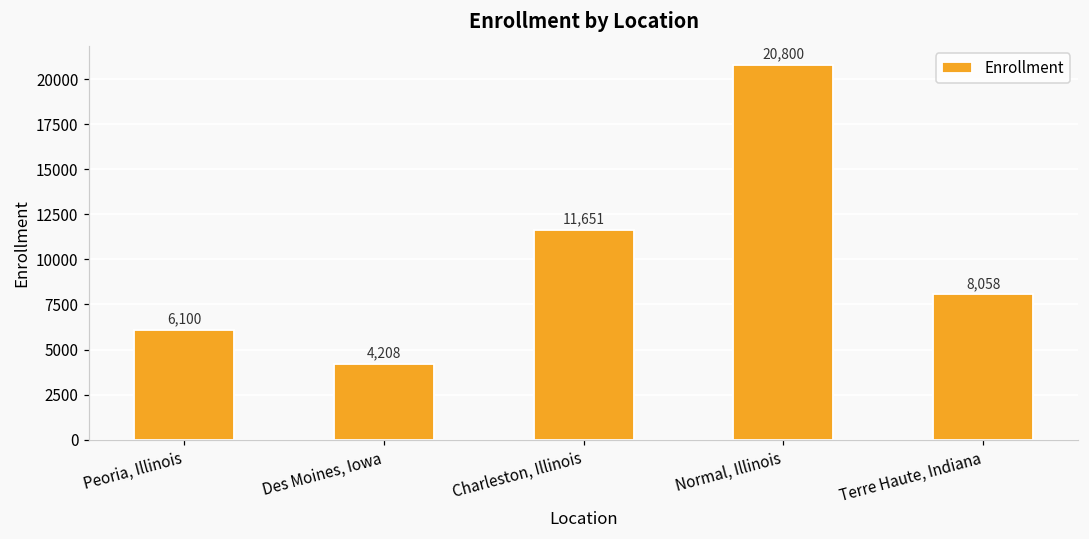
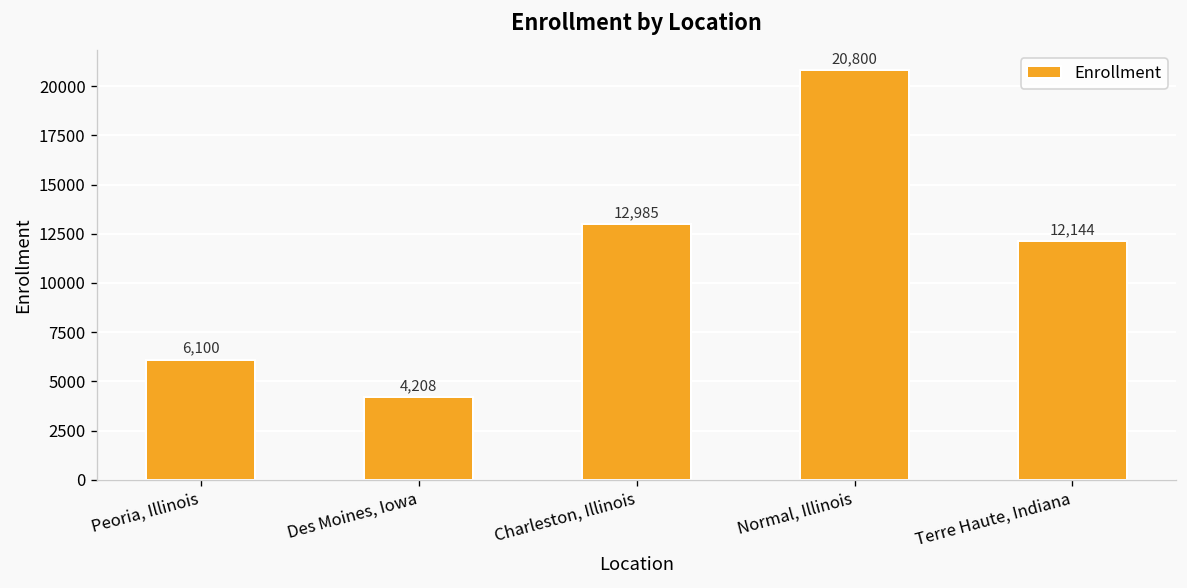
Charleston, Illinois: 11,651 -> 12,985
Terre Haute, Indiana: 8,058 -> 12,144
